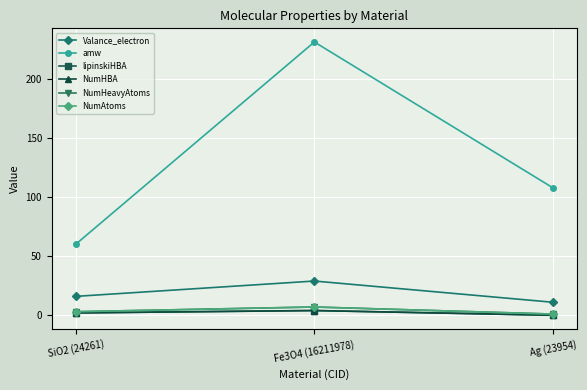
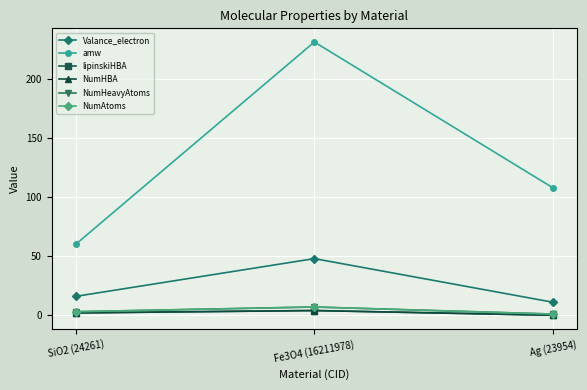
Valance_electron, Fe3O4 (16211978): 29 -> 48
